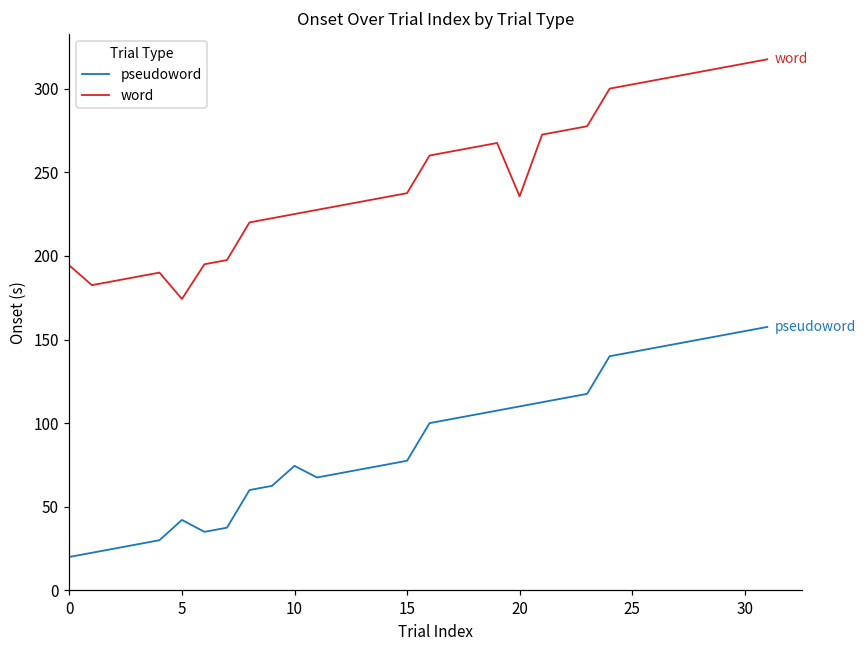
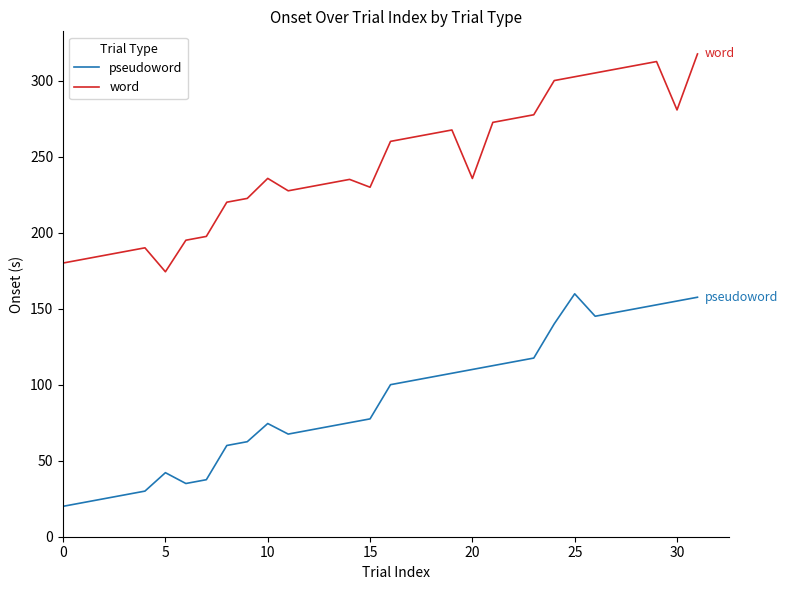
word, 0: 194 -> 180
word, 10: 225 -> 236
word, 15: 238 -> 230
pseudoword, 25: 143 -> 160
word, 30: 315 -> 281
